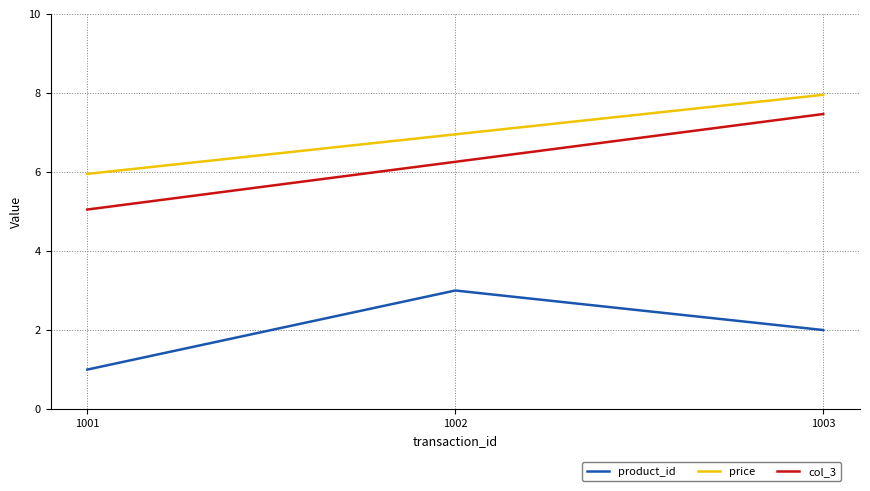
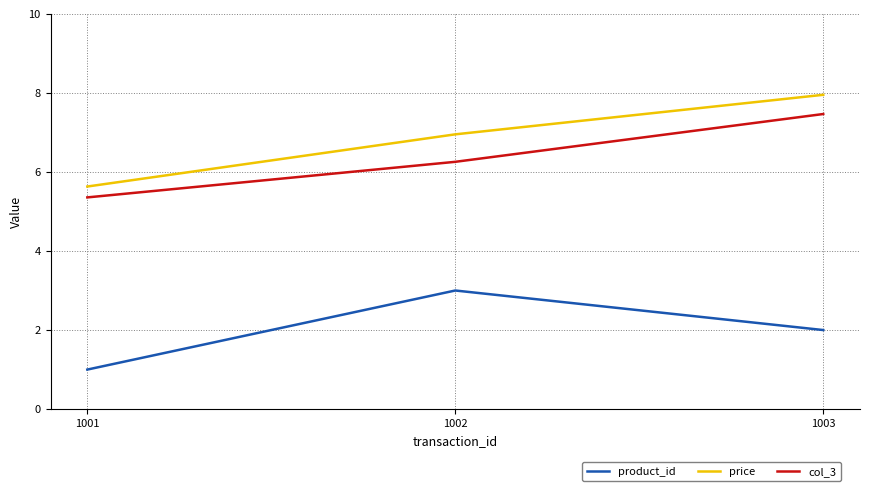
price, 1001: 6.0 -> 5.6
col_3, 1001: 5.0 -> 5.4
